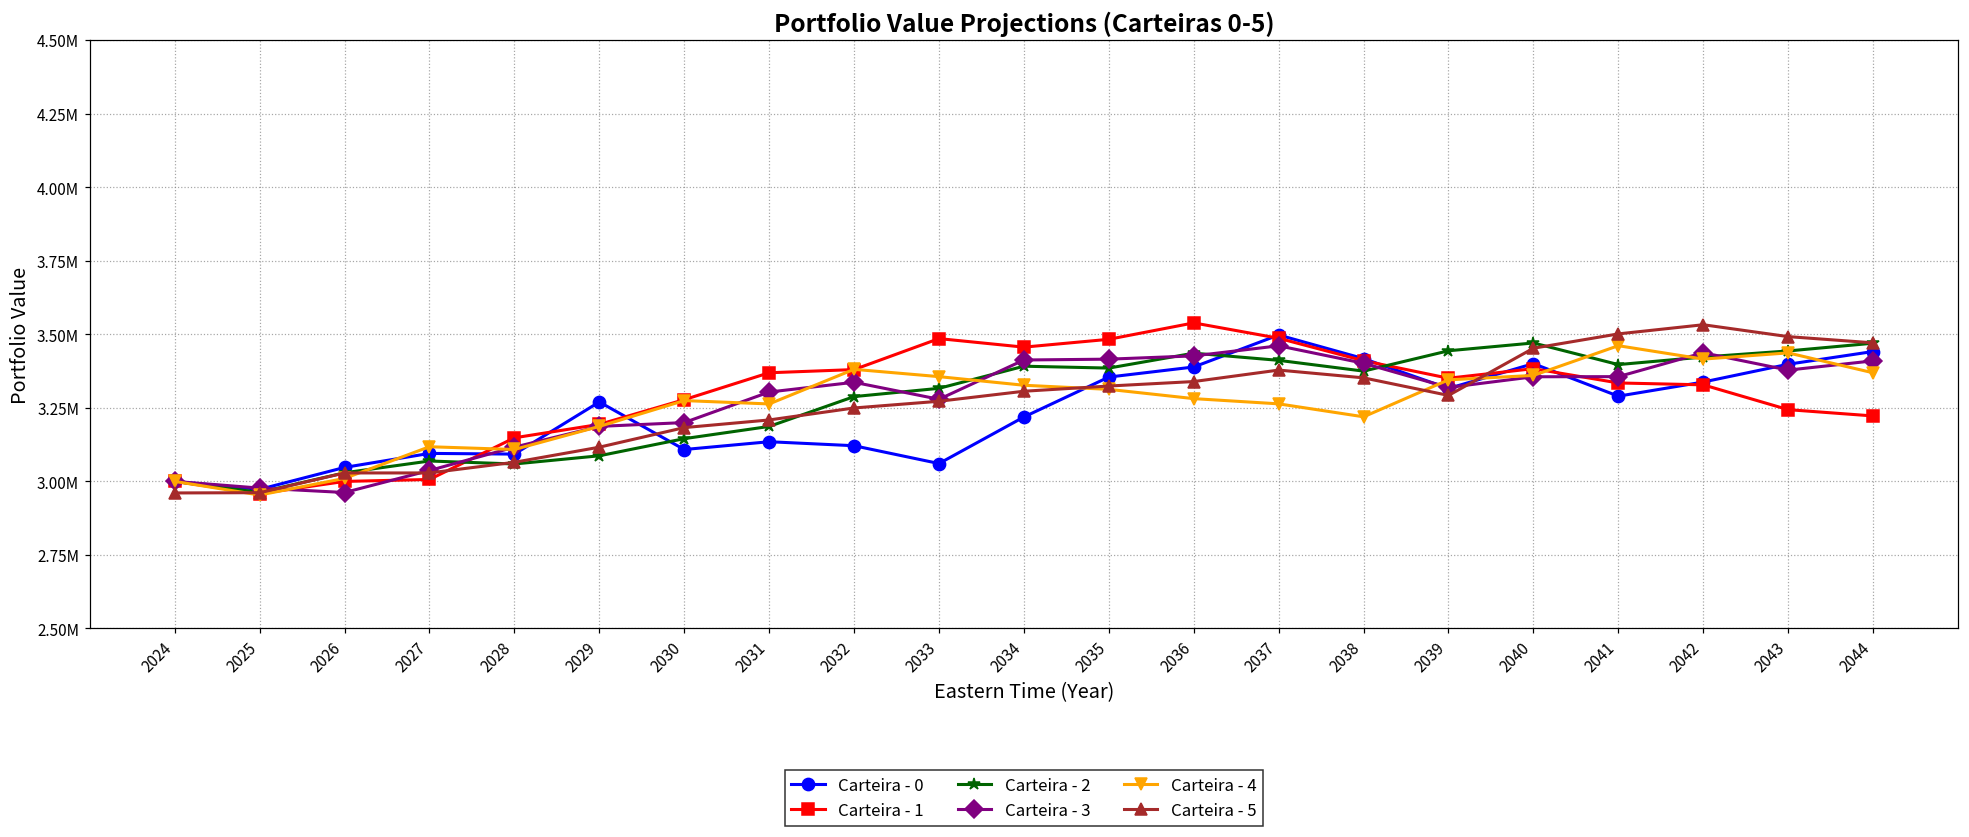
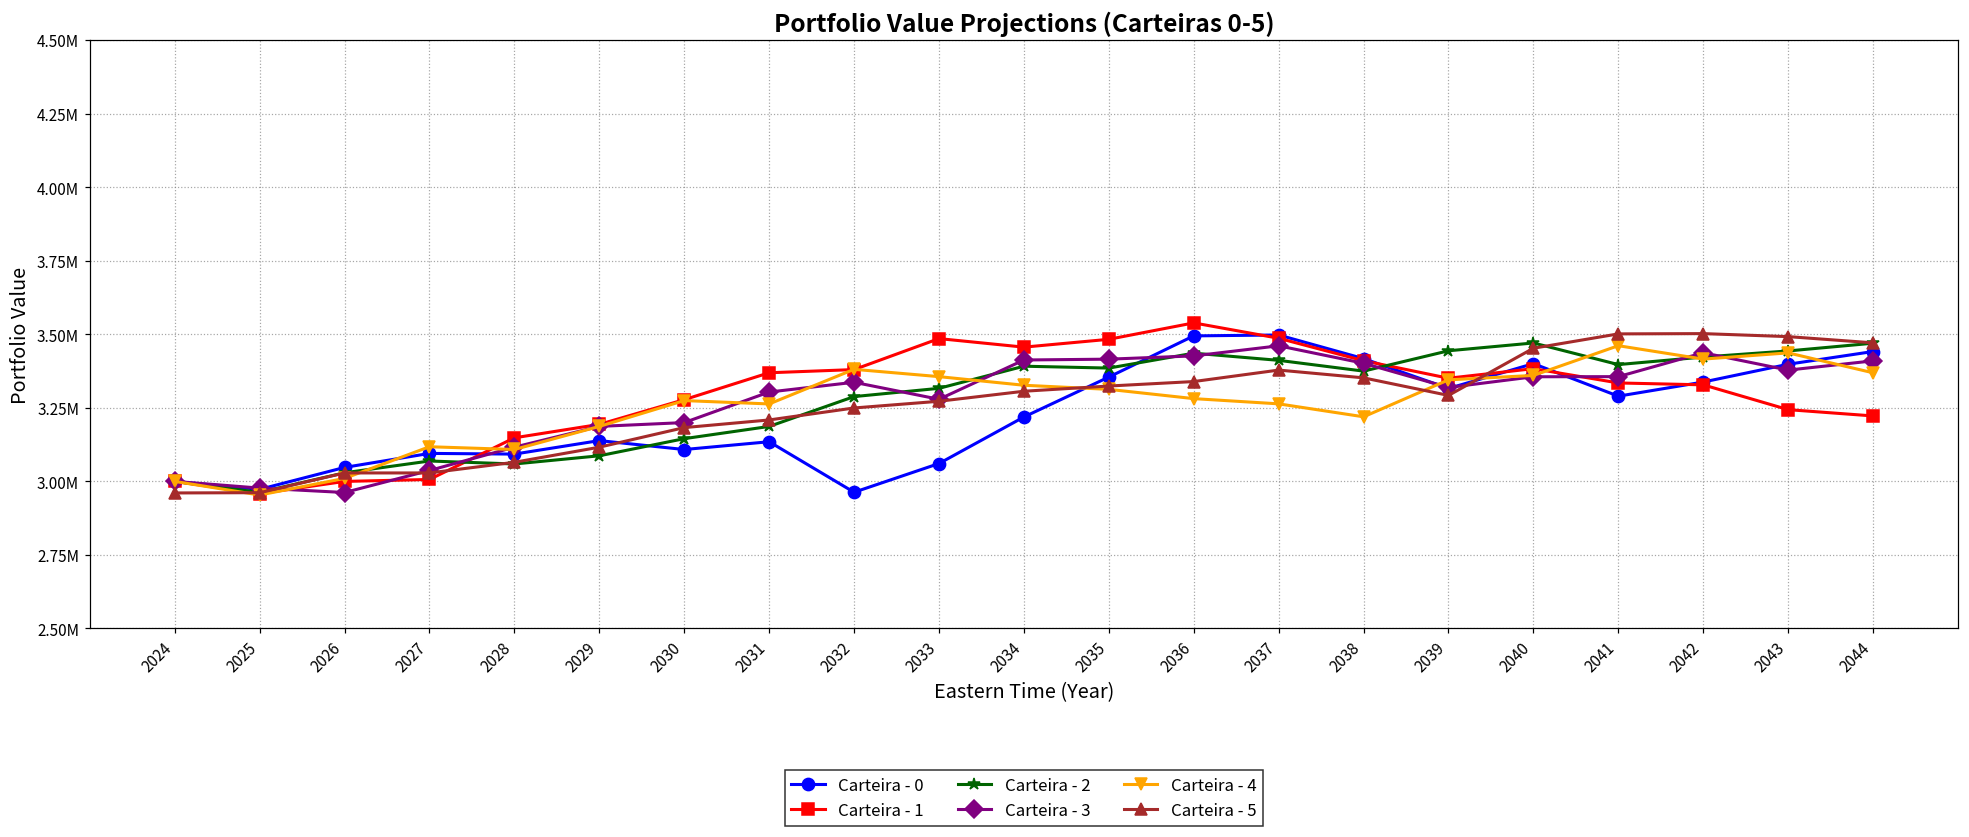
Carteira - 0, 2029: 3270000 -> 3140000
Carteira - 0, 2032: 3120000 -> 2960000
Carteira - 0, 2036: 3390000 -> 3490000
Carteira - 5, 2042: 3530000 -> 3500000
